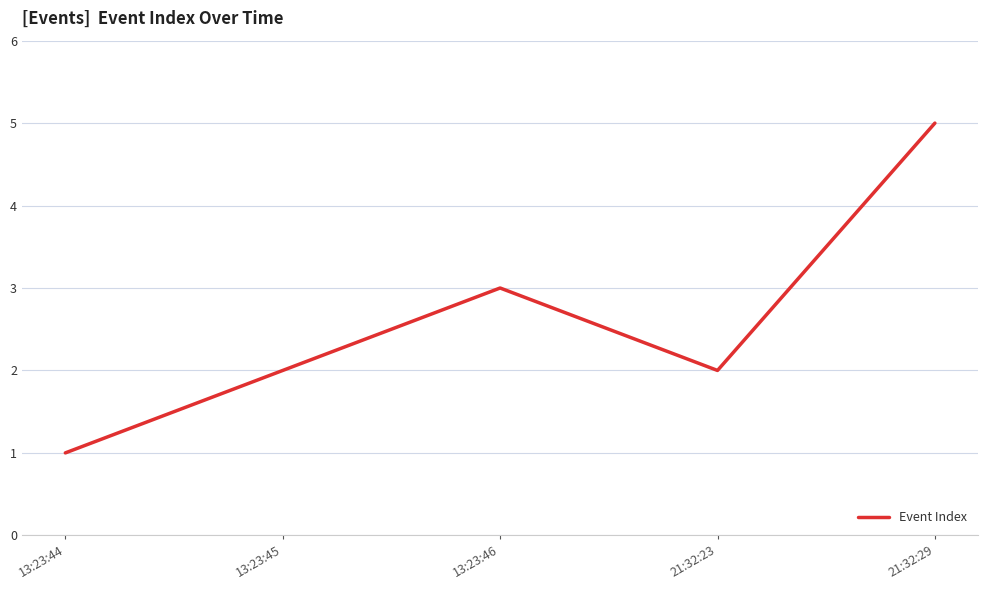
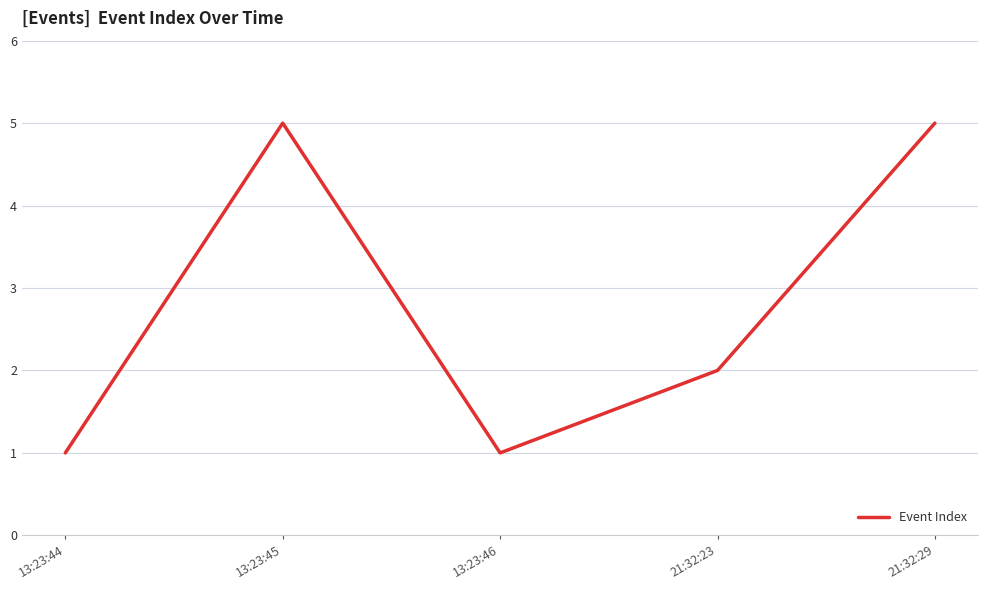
13:23:45: 2 -> 5
13:23:46: 3 -> 1
